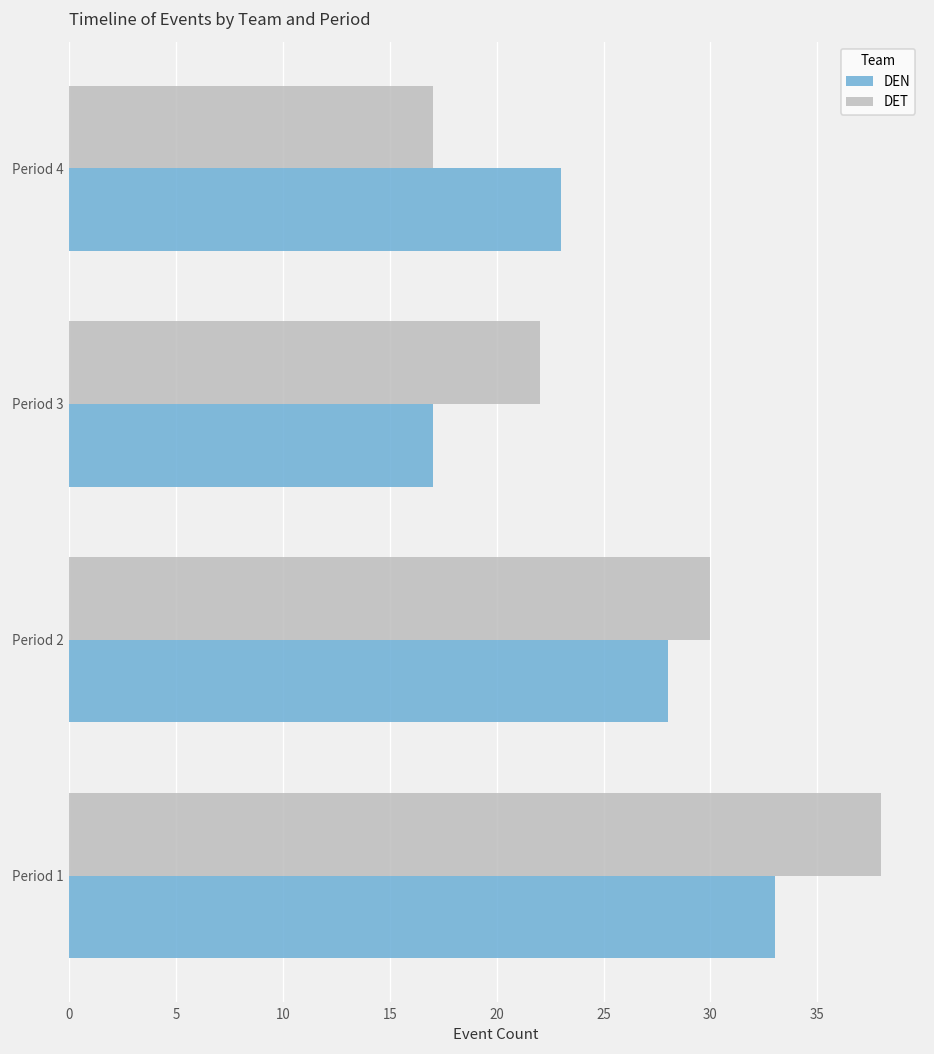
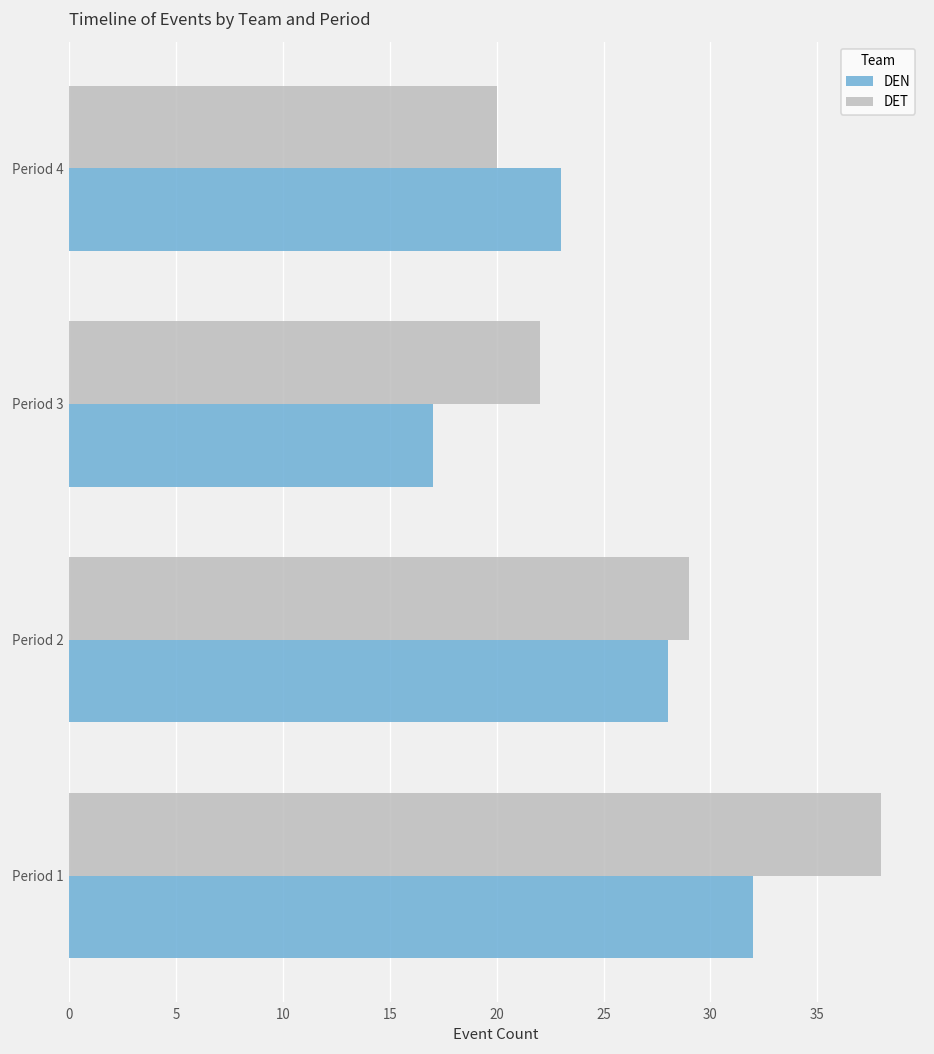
DET, Period 4: 17 -> 20
DET, Period 2: 30 -> 29
DEN, Period 1: 33 -> 32
